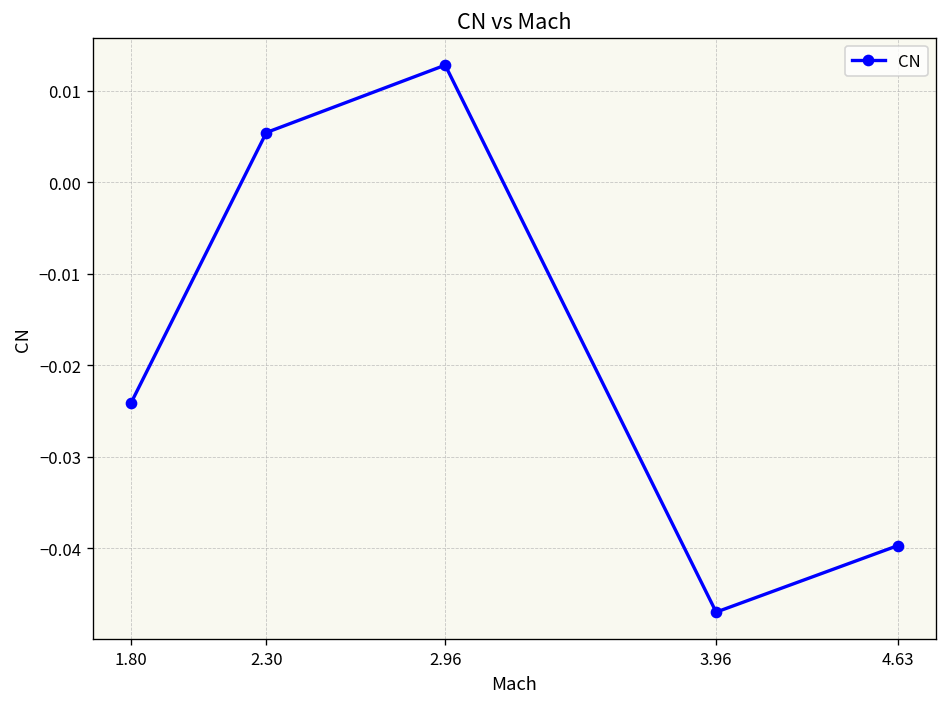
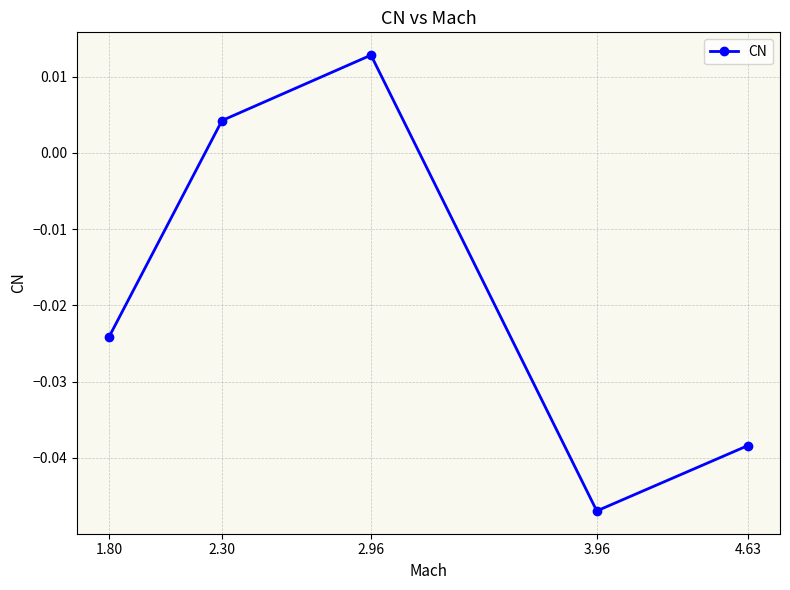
2.30: 0.005 -> 0.004
4.63: -0.040 -> -0.038
